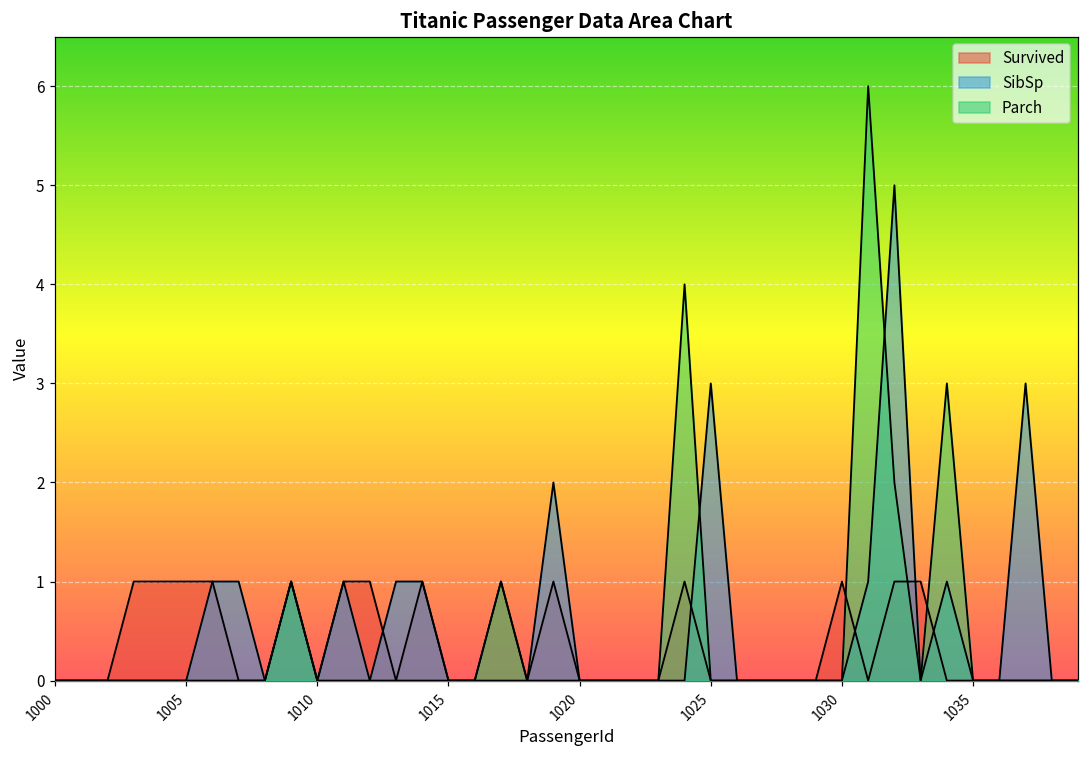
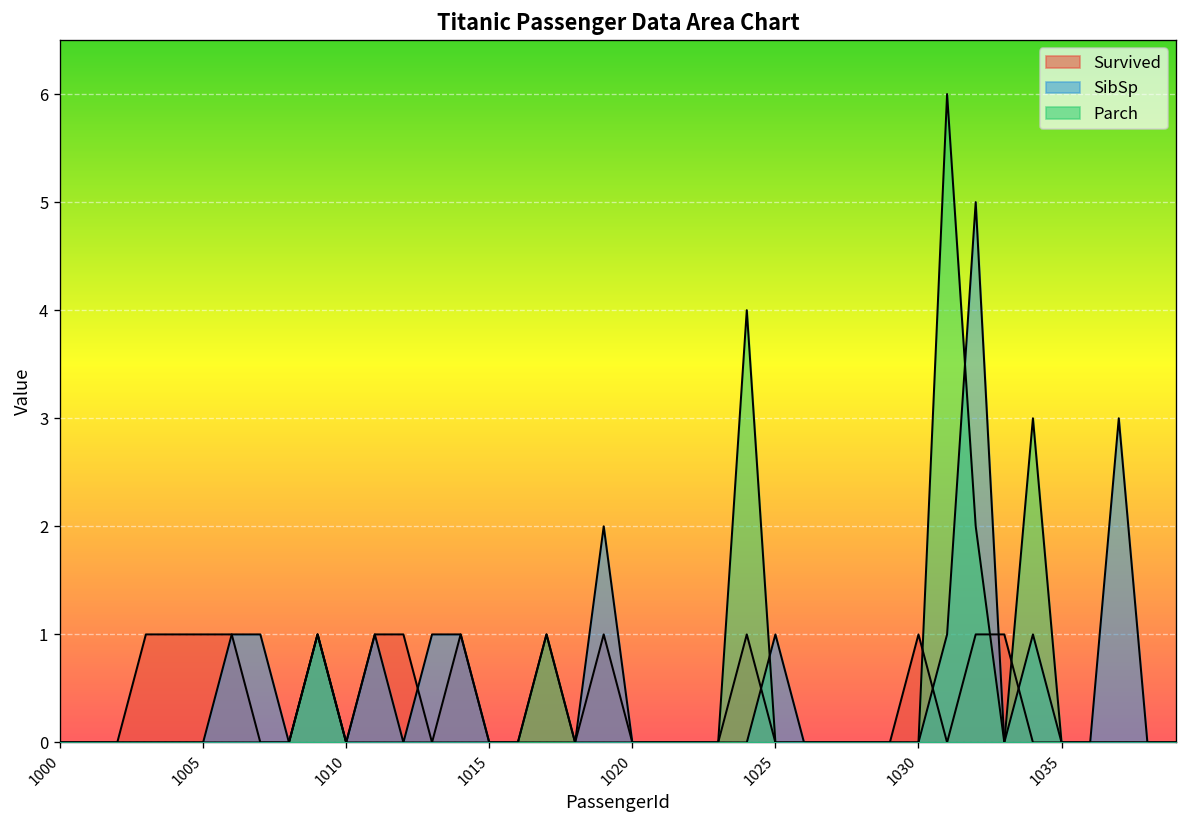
SibSp, 1025: 3 -> 1
